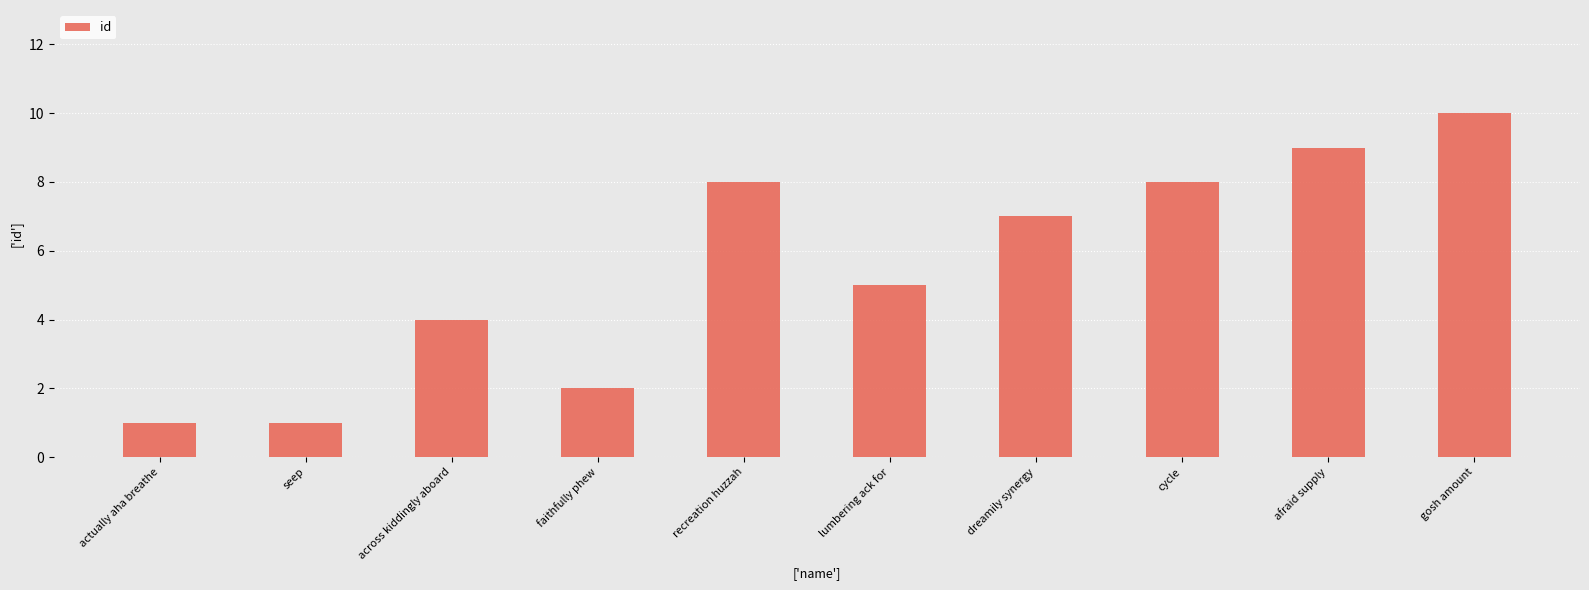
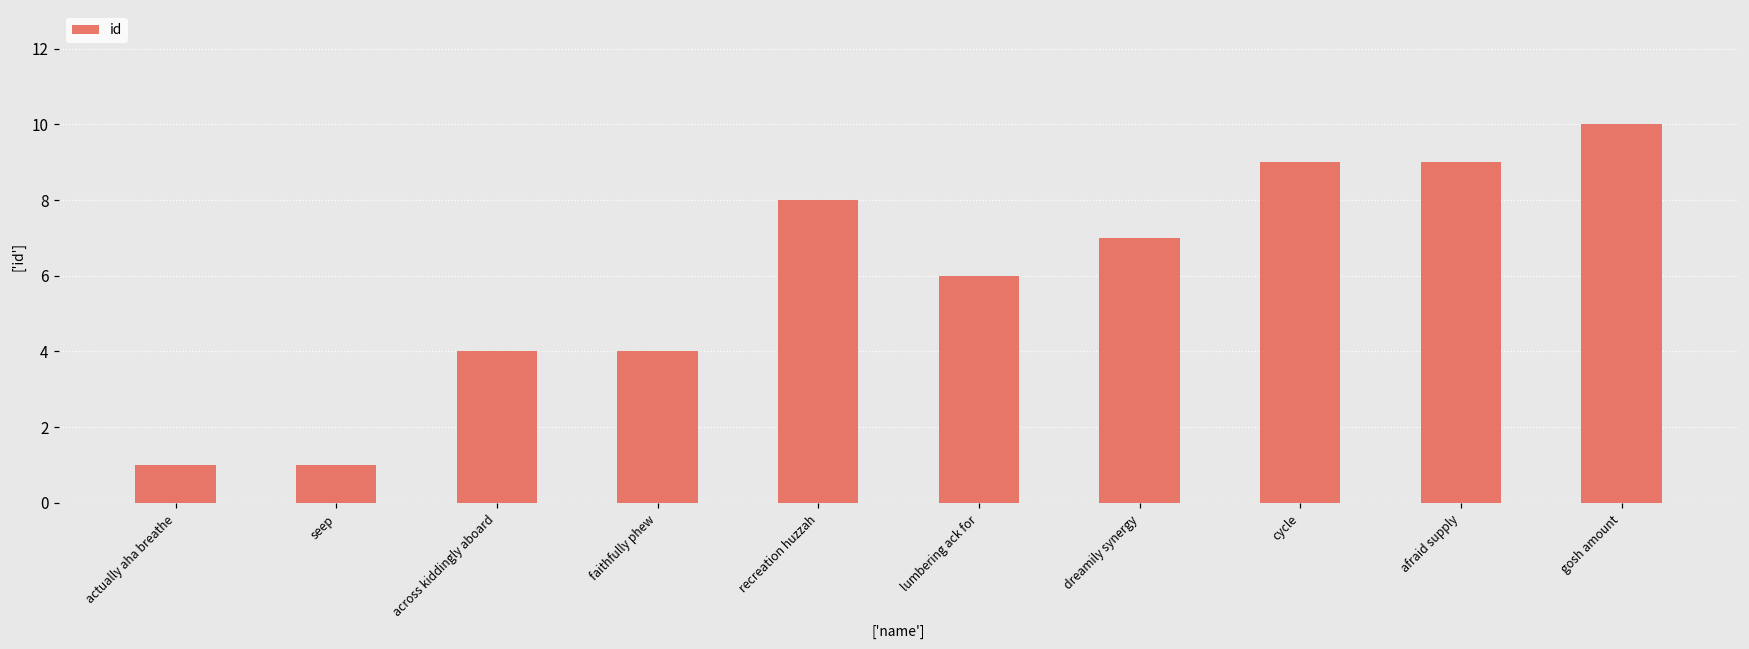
faithfully phew: 2 -> 4
lumbering ack for: 5 -> 6
cycle: 8 -> 9
